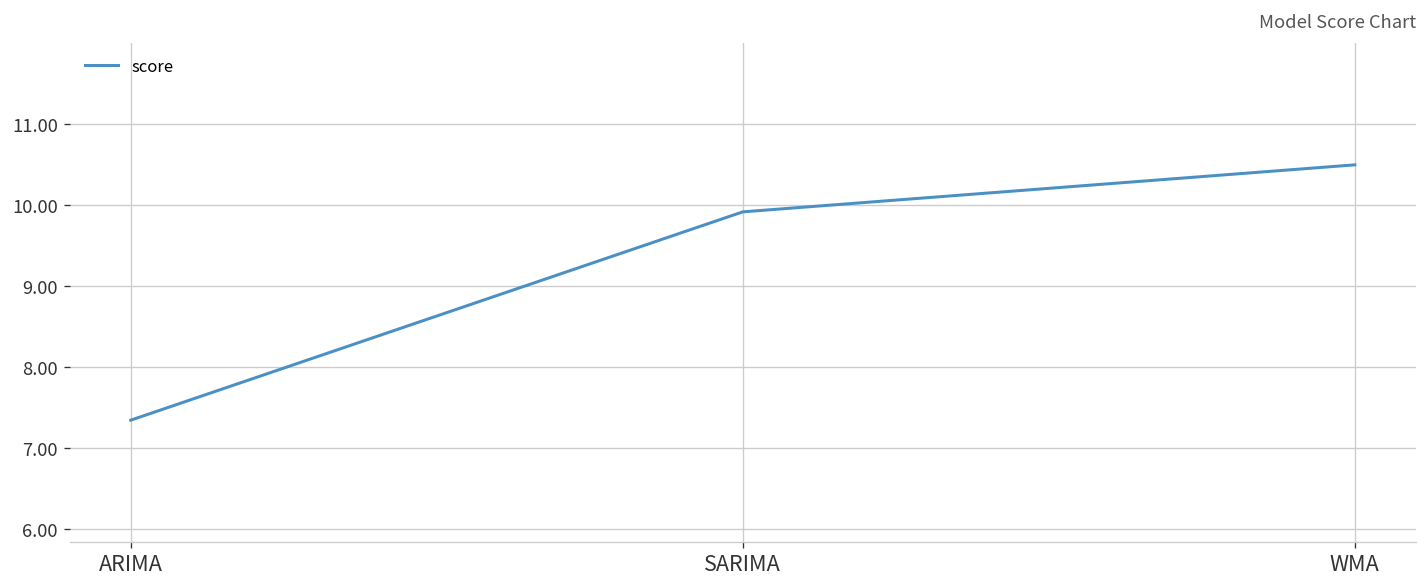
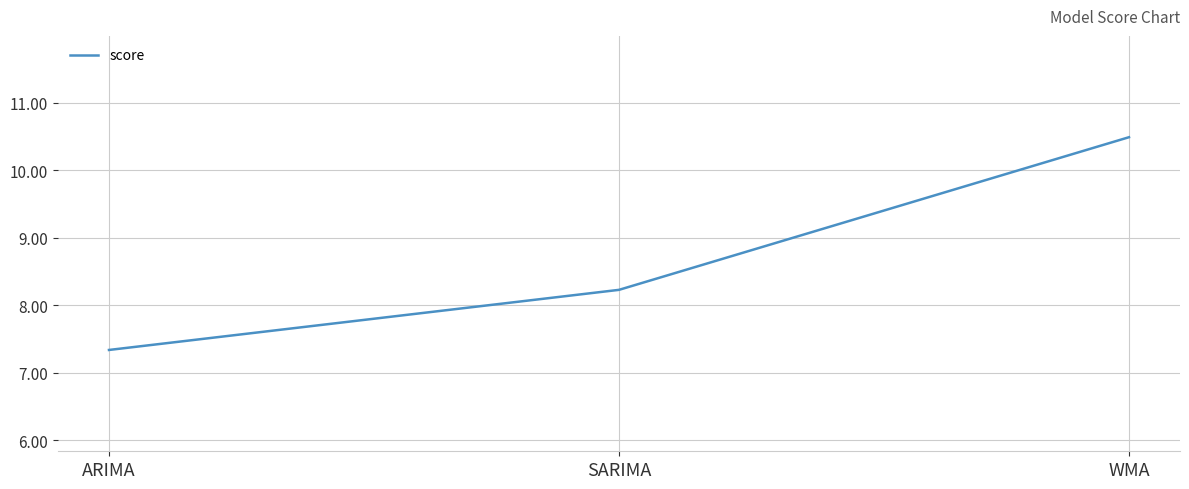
SARIMA: 9.9 -> 8.2
